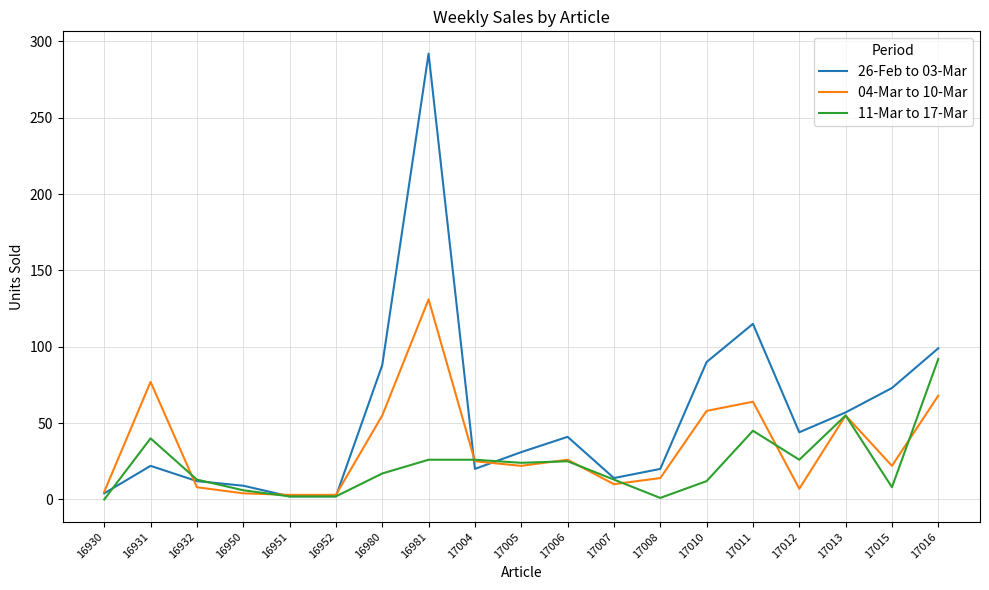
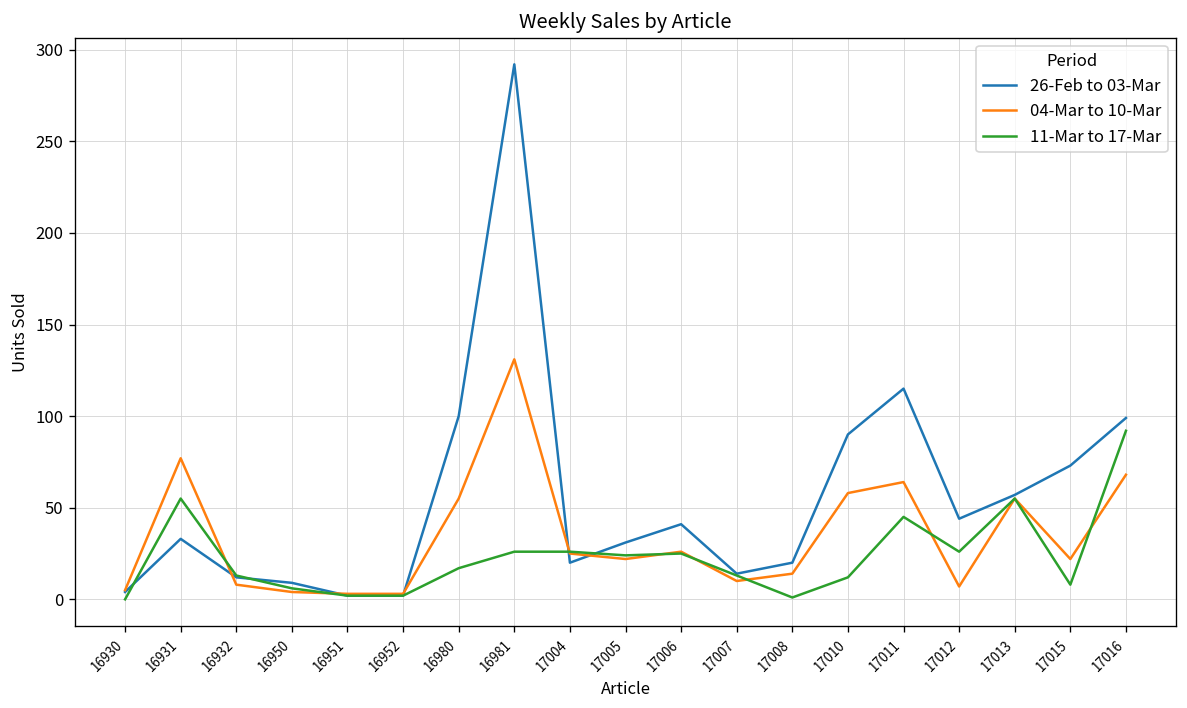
26-Feb to 03-Mar, 16931: 22 -> 33
11-Mar to 17-Mar, 16931: 40 -> 55
26-Feb to 03-Mar, 16980: 88 -> 100
